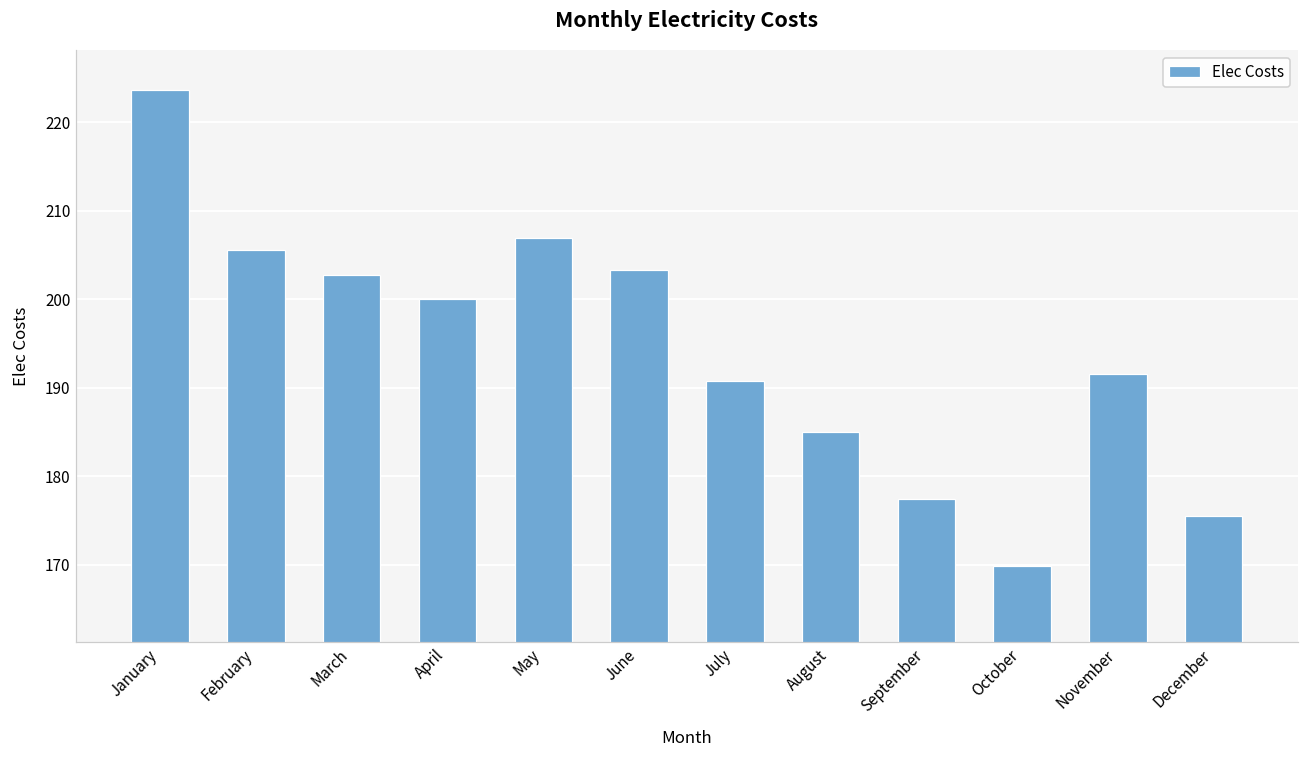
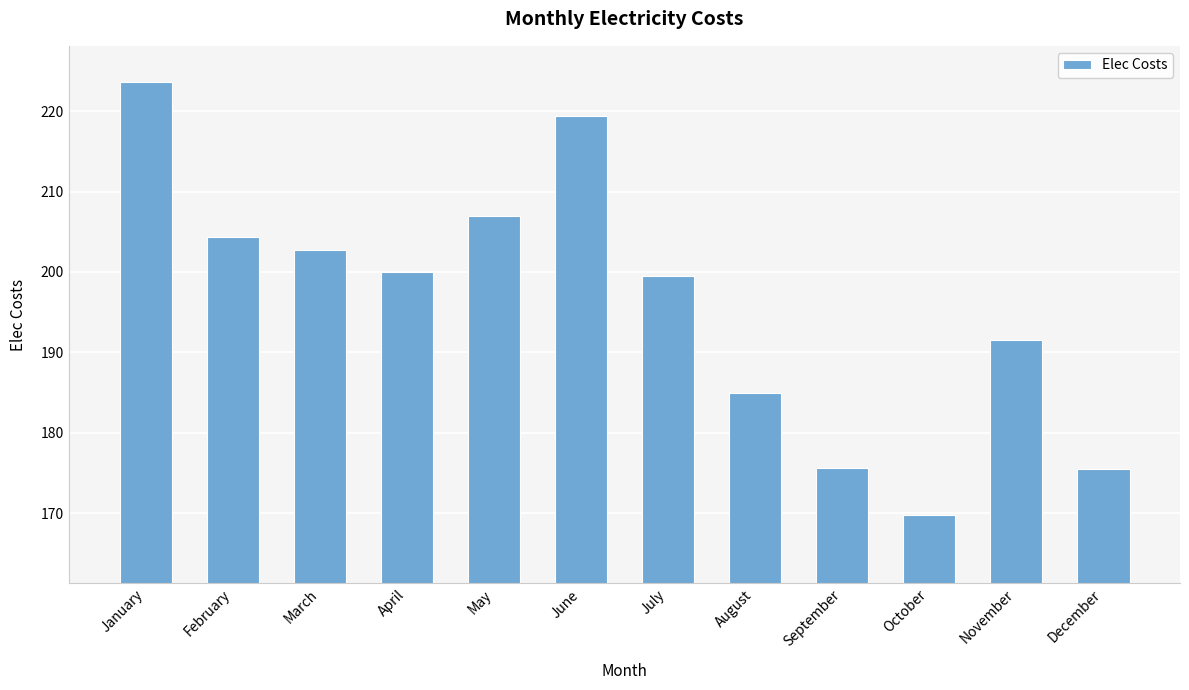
February: 206 -> 204
June: 203 -> 219
July: 191 -> 199
September: 177 -> 176
